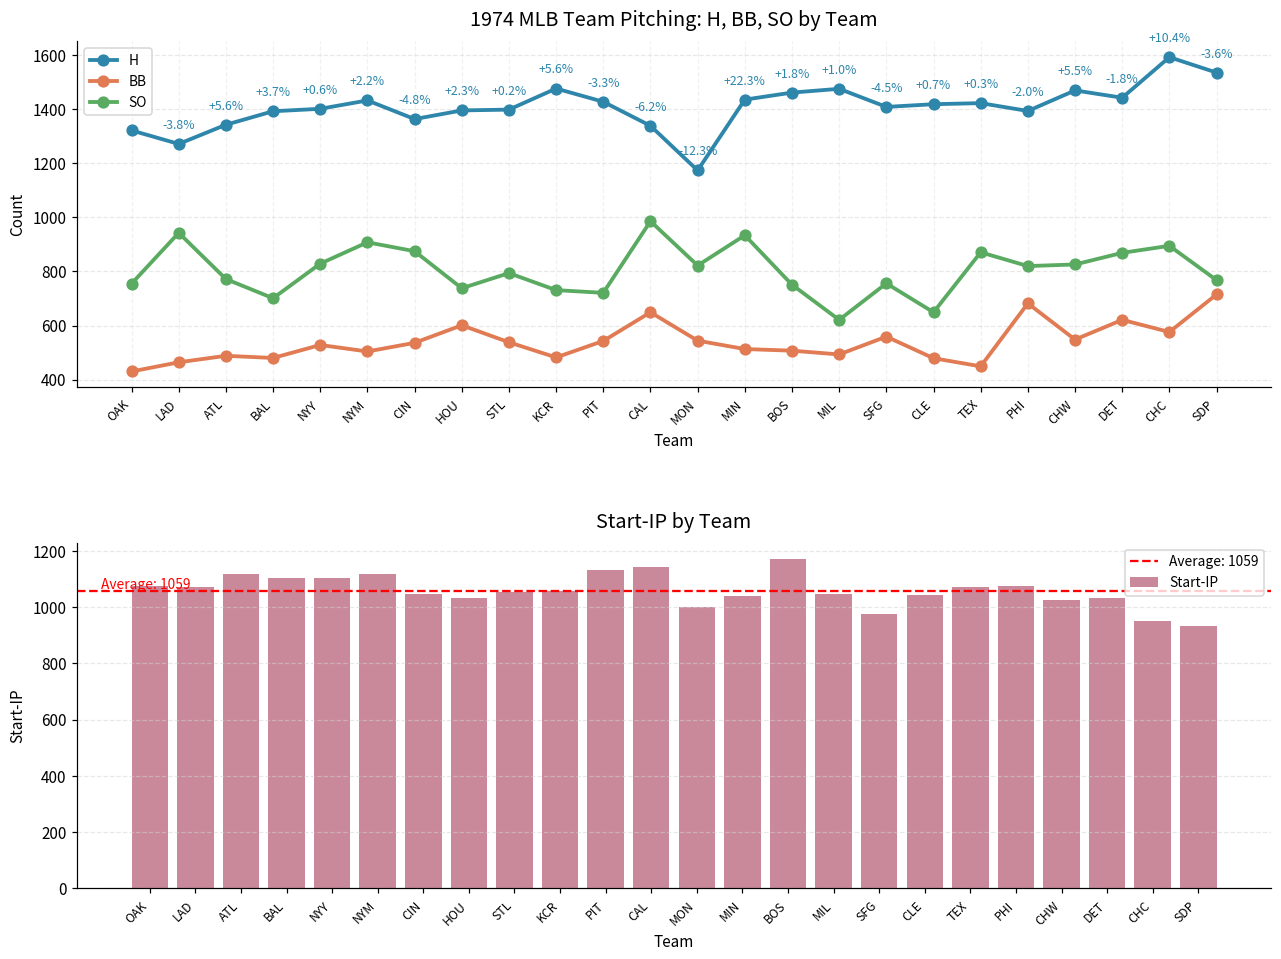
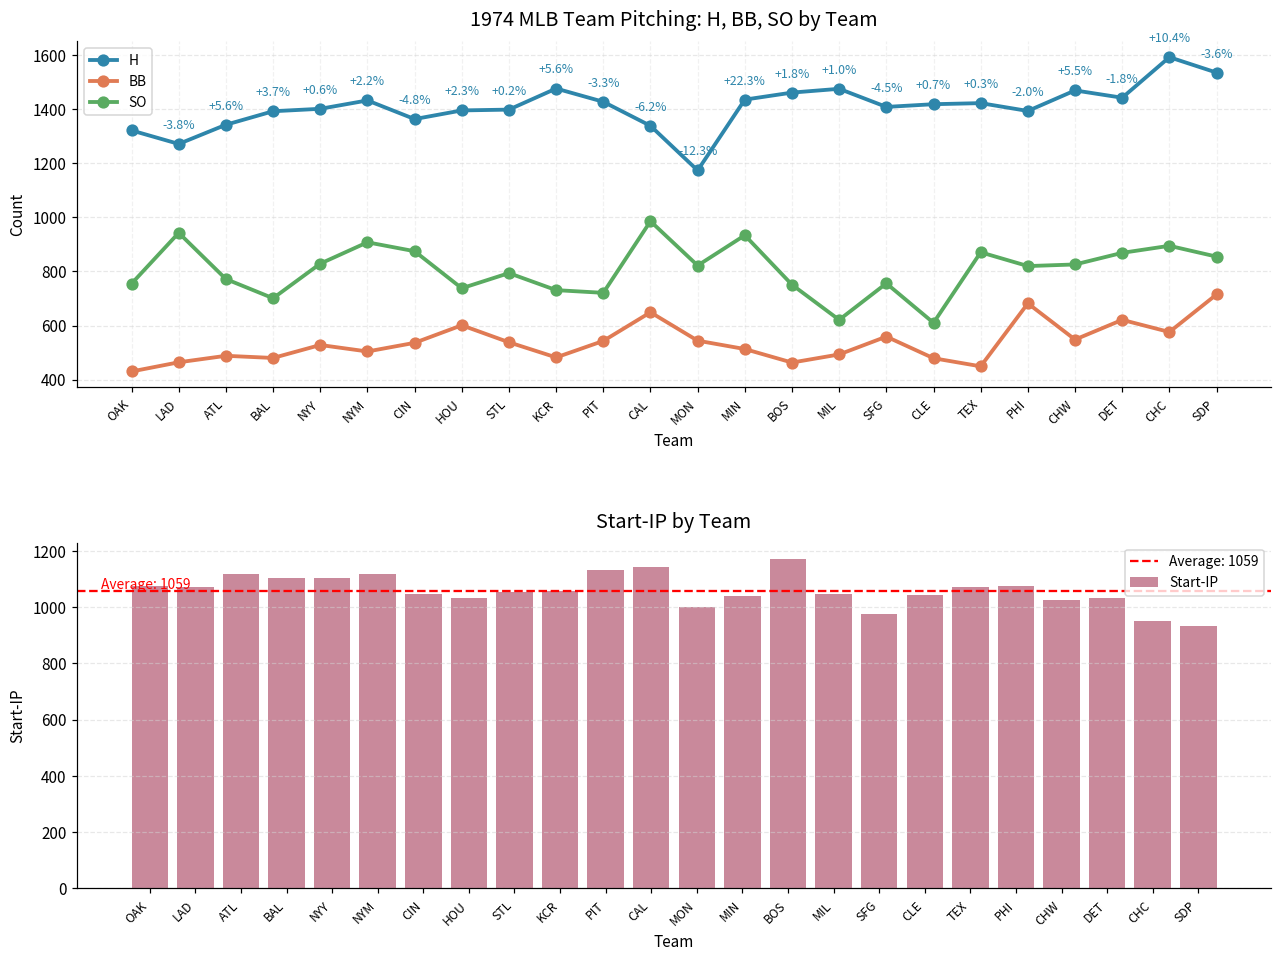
1974 MLB Team Pitching: H, BB, SO by Team, BB, BOS: 510 -> 460
1974 MLB Team Pitching: H, BB, SO by Team, SO, CLE: 650 -> 610
1974 MLB Team Pitching: H, BB, SO by Team, SO, SDP: 770 -> 860
